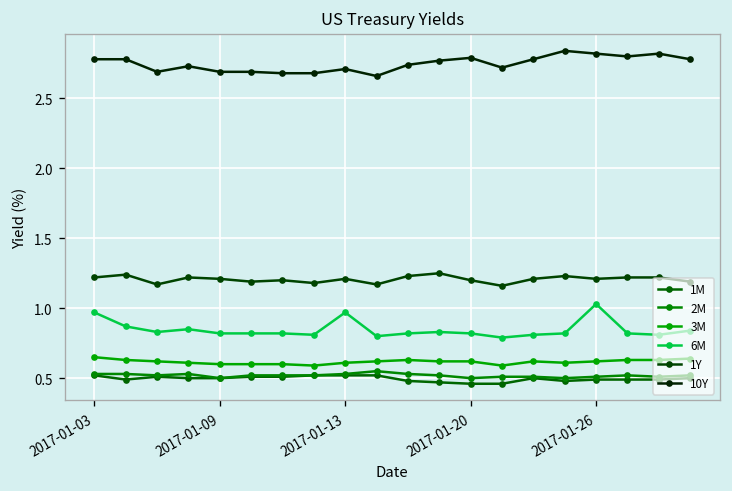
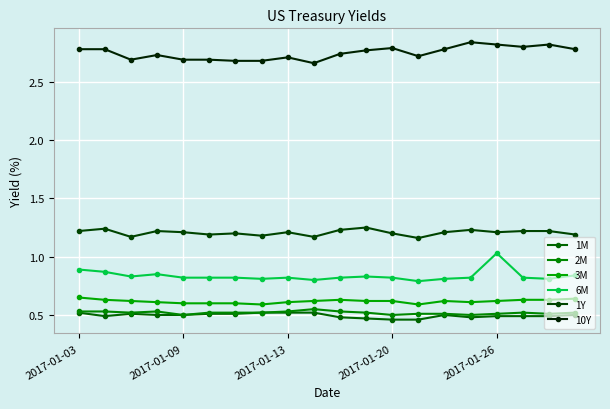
6M, 2017-01-03: 0.97 -> 0.89
6M, 2017-01-13: 0.97 -> 0.82
